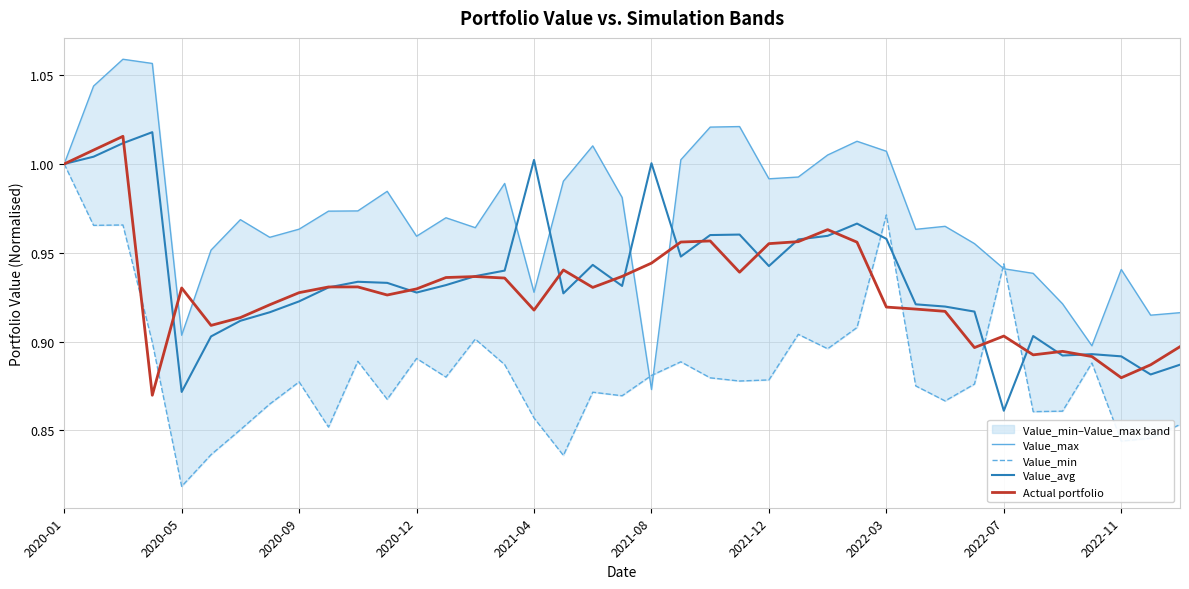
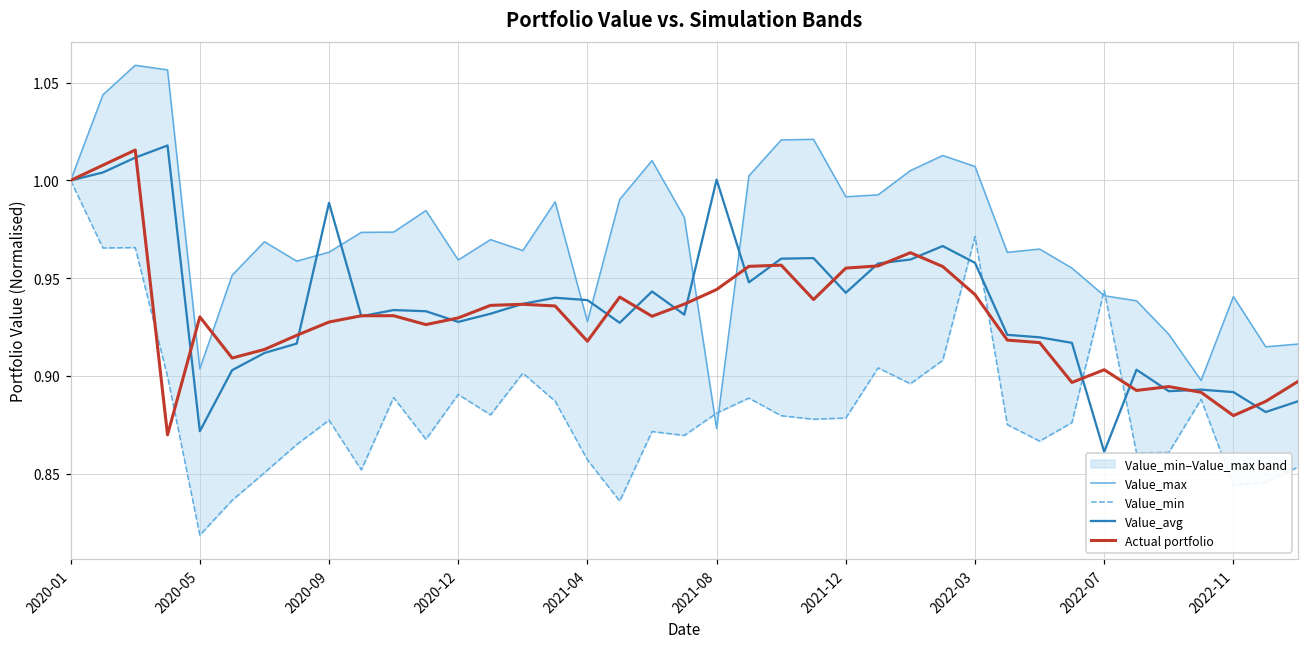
Value_avg, 2020-09: 0.923 -> 0.989
Value_avg, 2021-04: 1.002 -> 0.939
Actual portfolio, 2022-03: 0.919 -> 0.942
